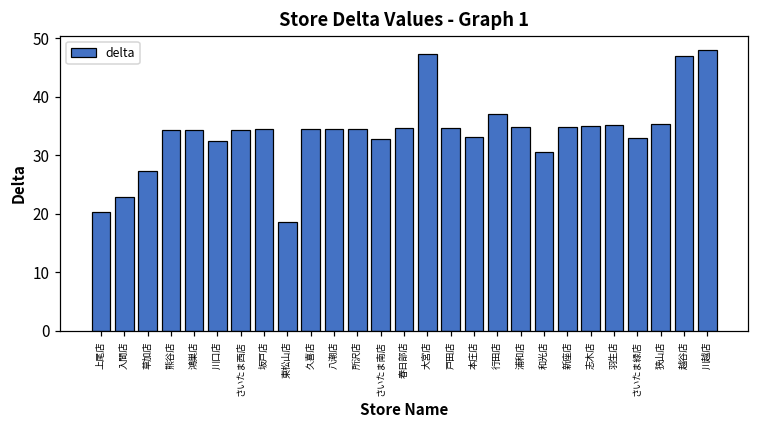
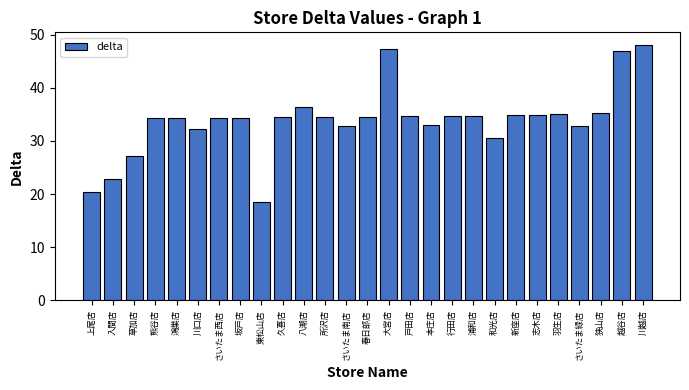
八潮店: 34 -> 36
行田店: 37 -> 35
